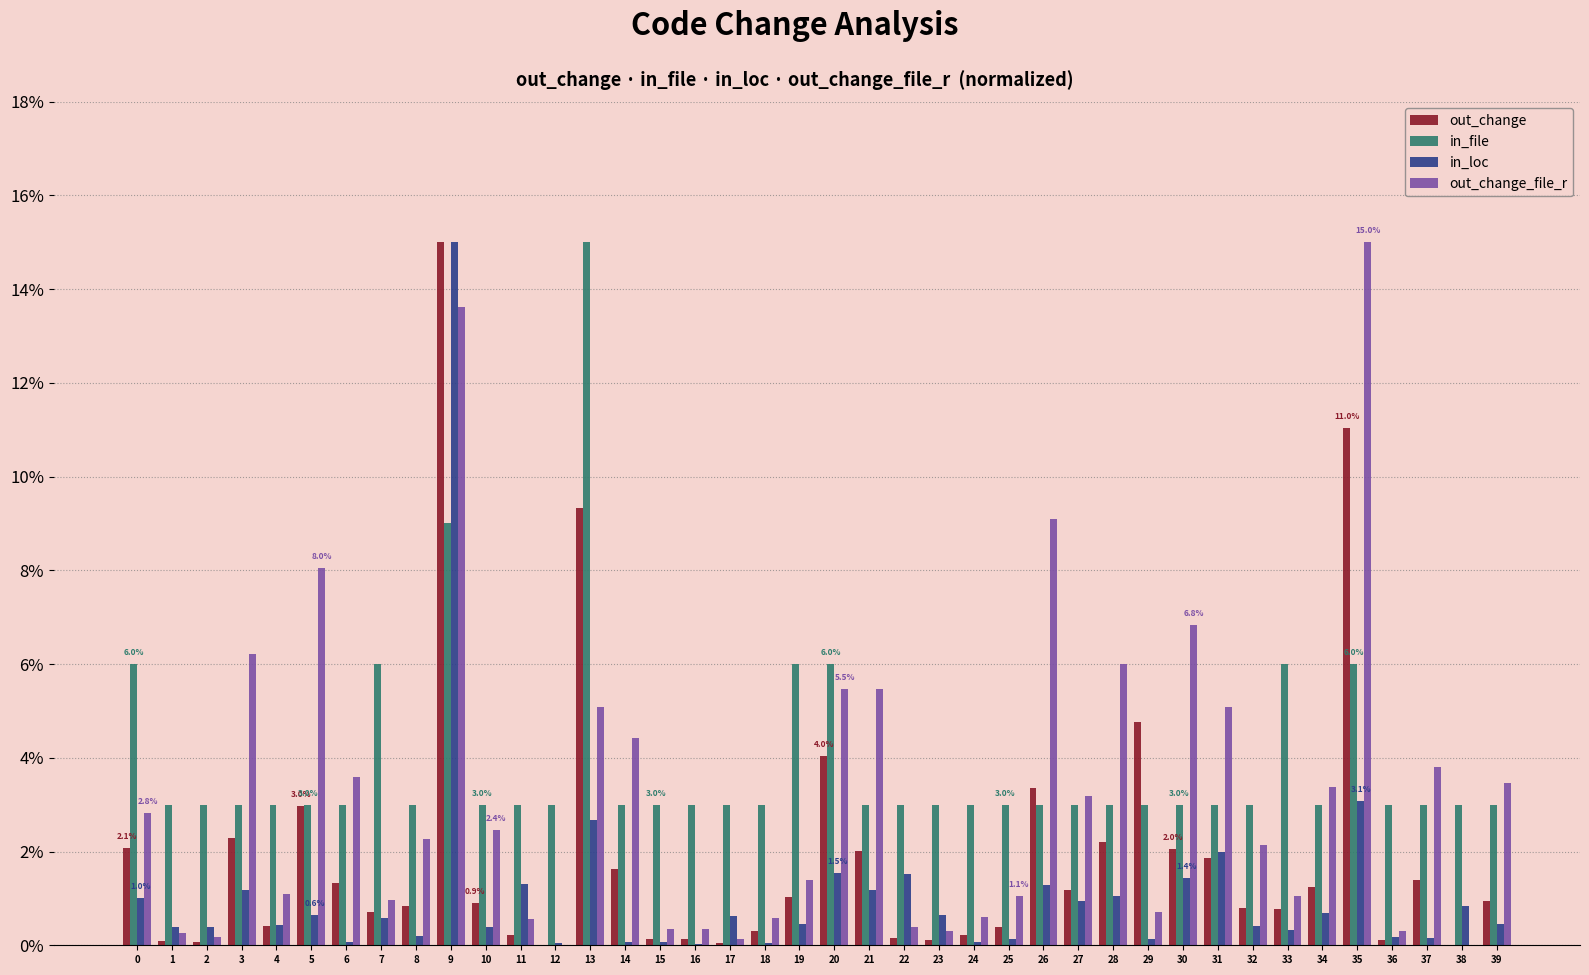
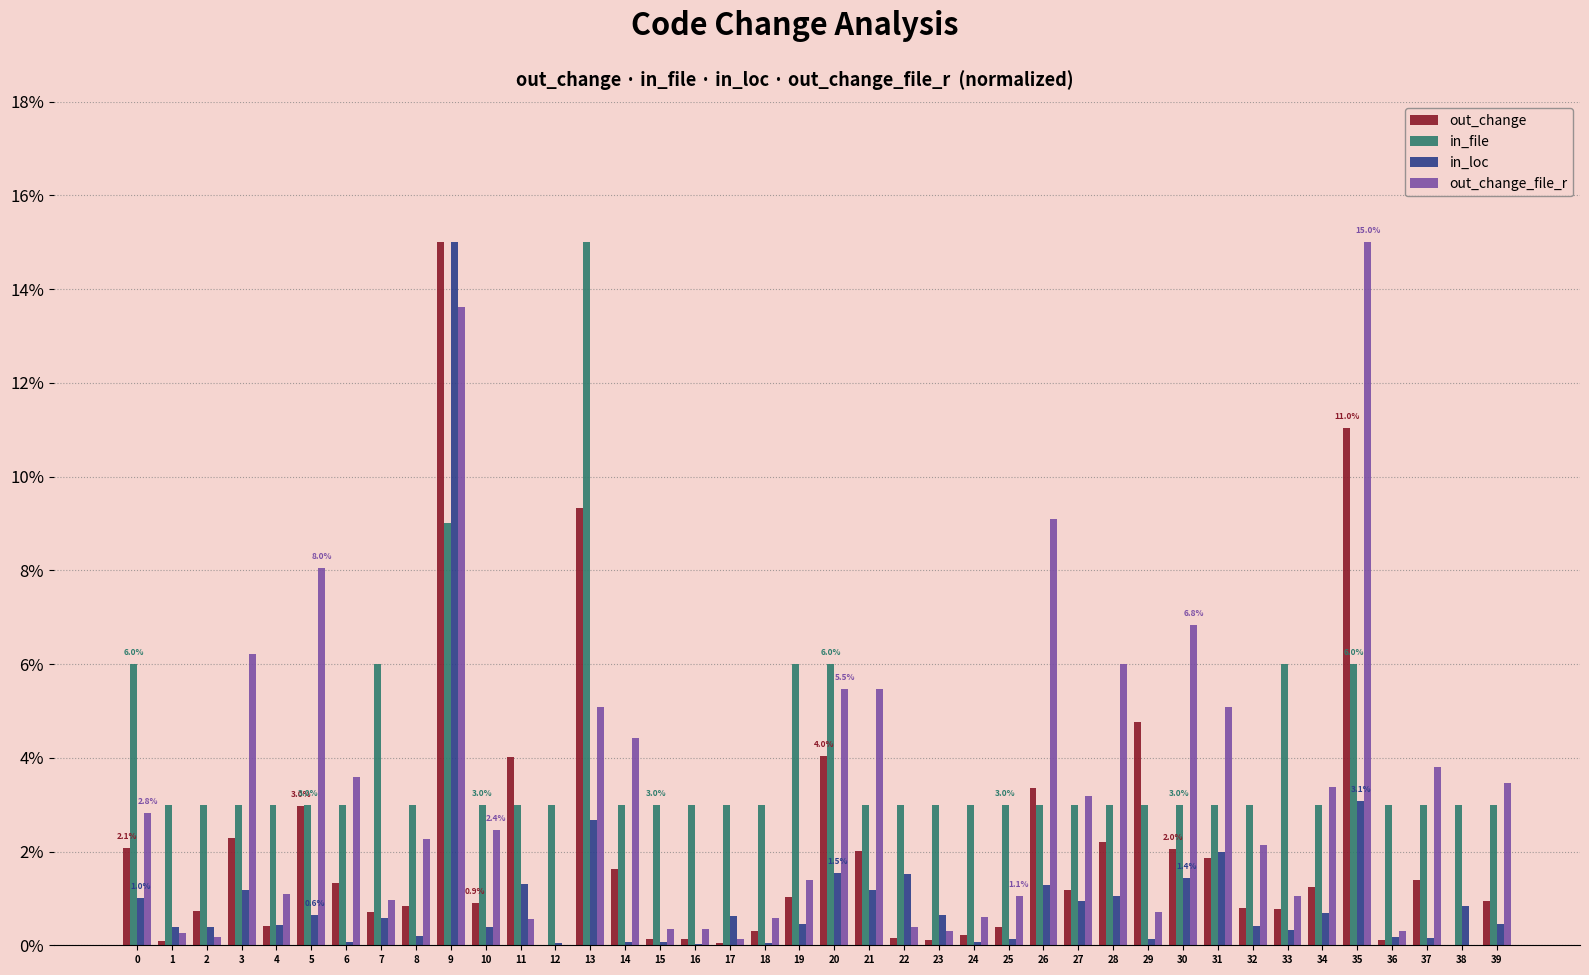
out_change, 2: 0.1% -> 0.7%
out_change, 11: 0.2% -> 4.0%
